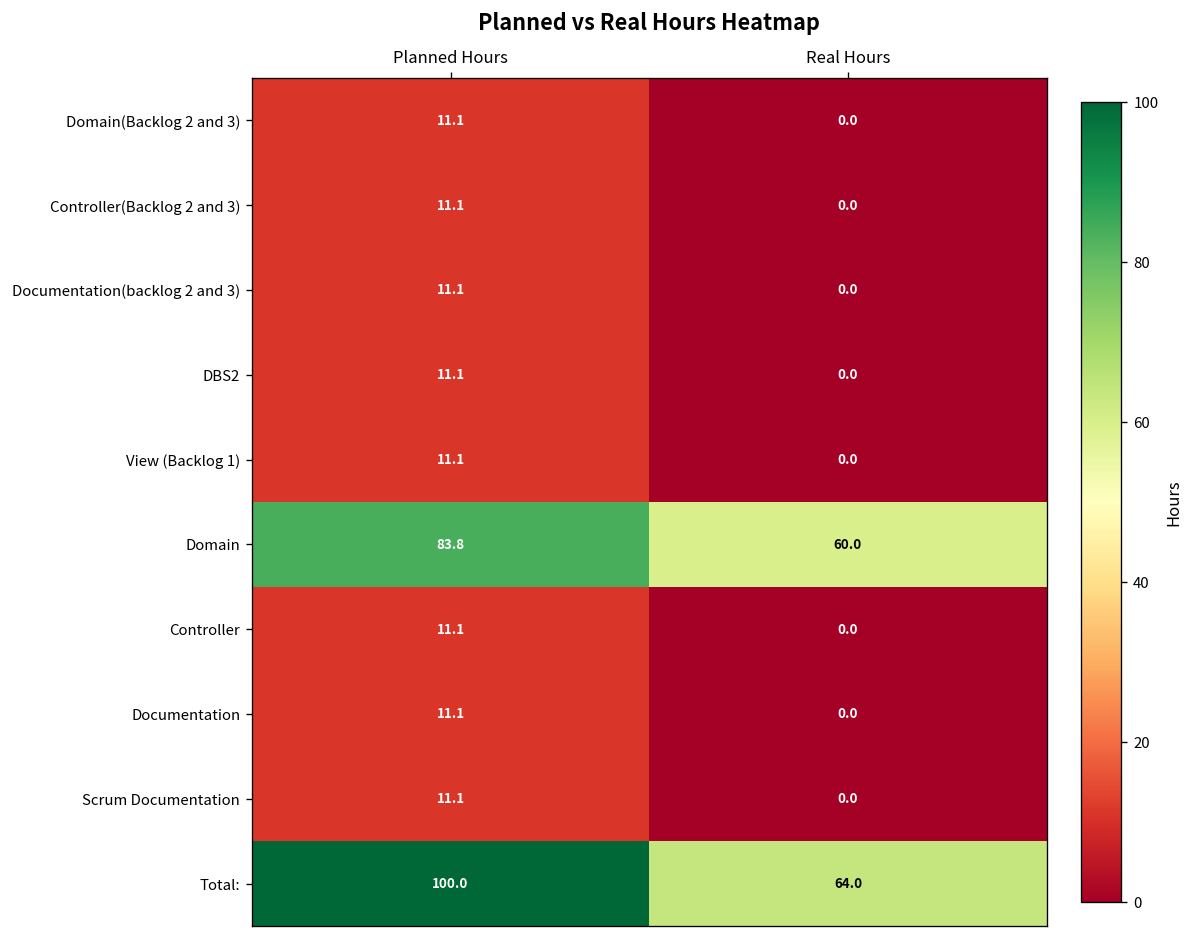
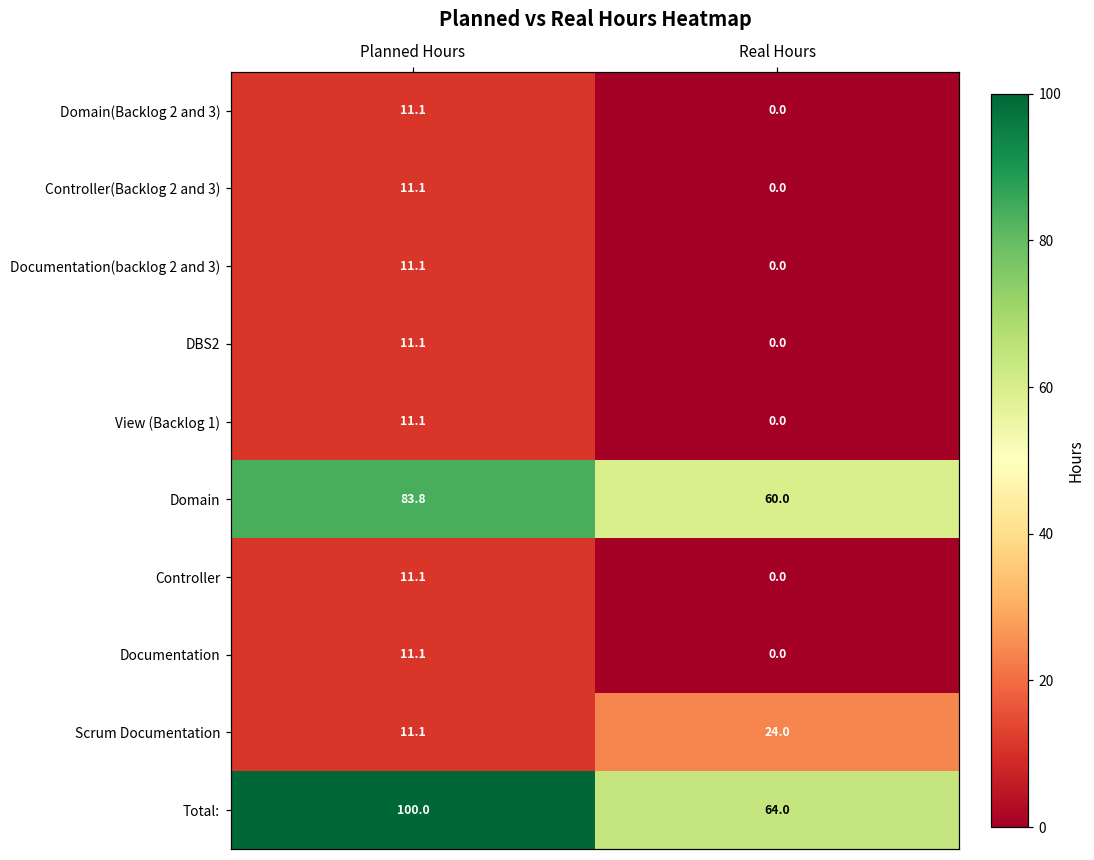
Scrum Documentation, Real Hours: 0.0 -> 24.0
